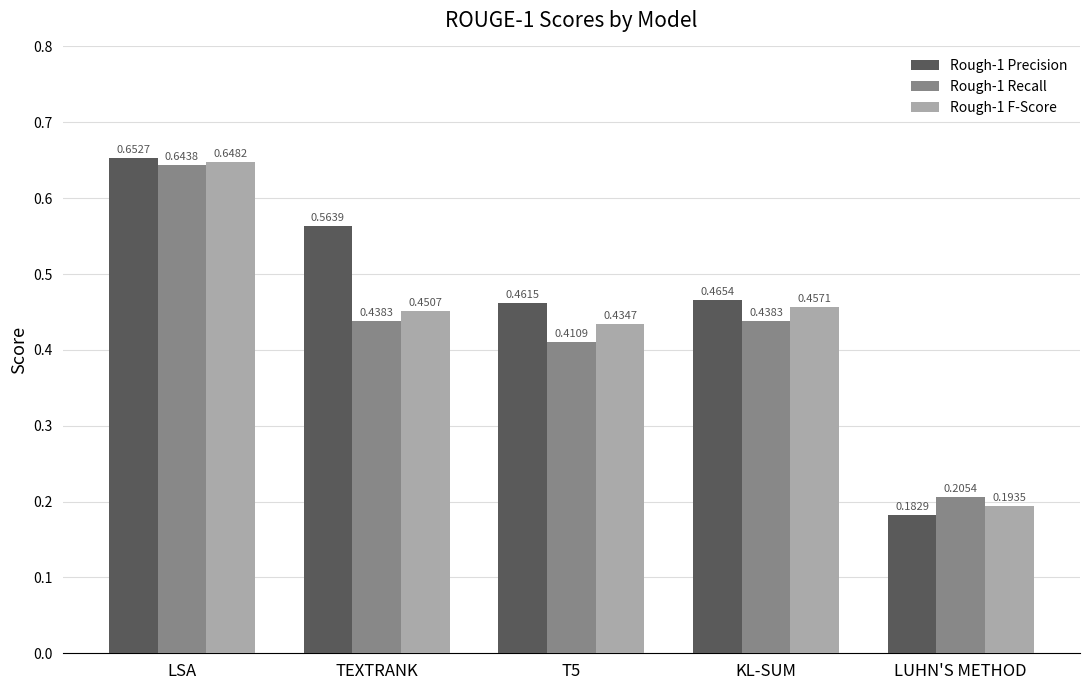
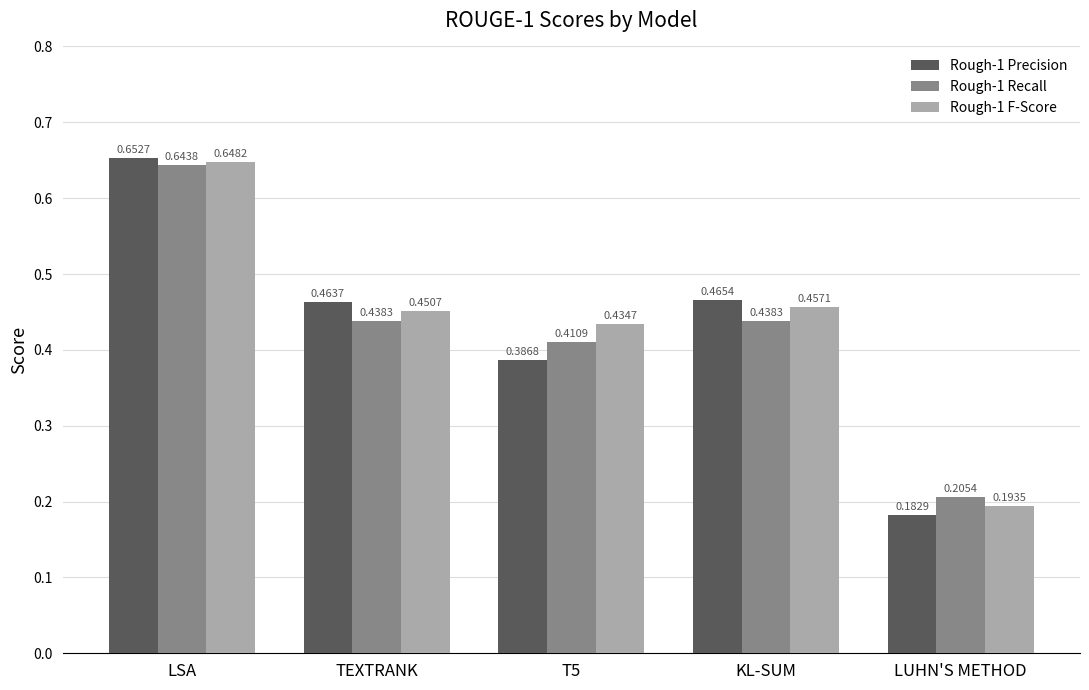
Rough-1 Precision, TEXTRANK: 0.5639 -> 0.4637
Rough-1 Precision, T5: 0.4615 -> 0.3868
